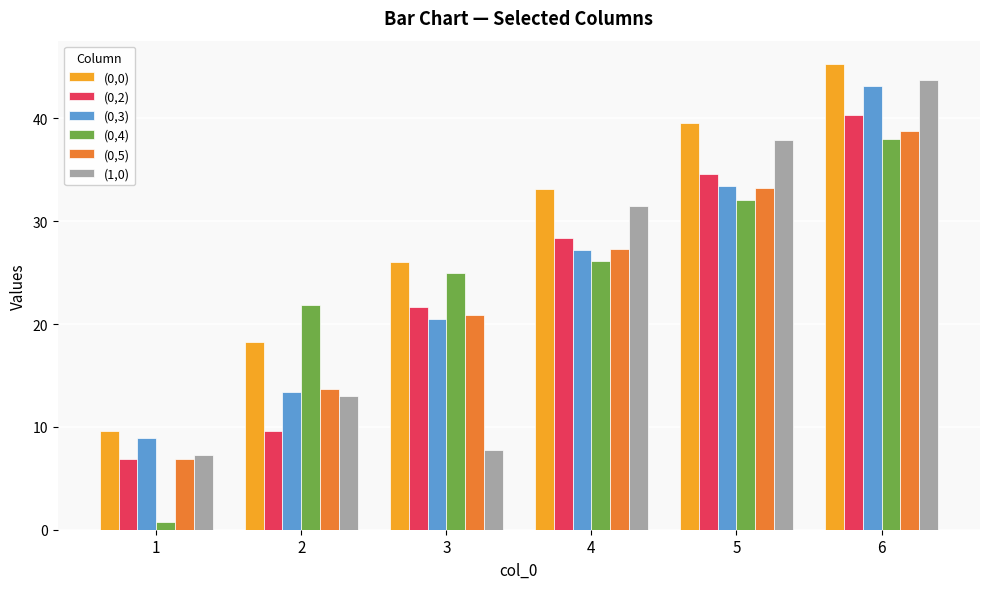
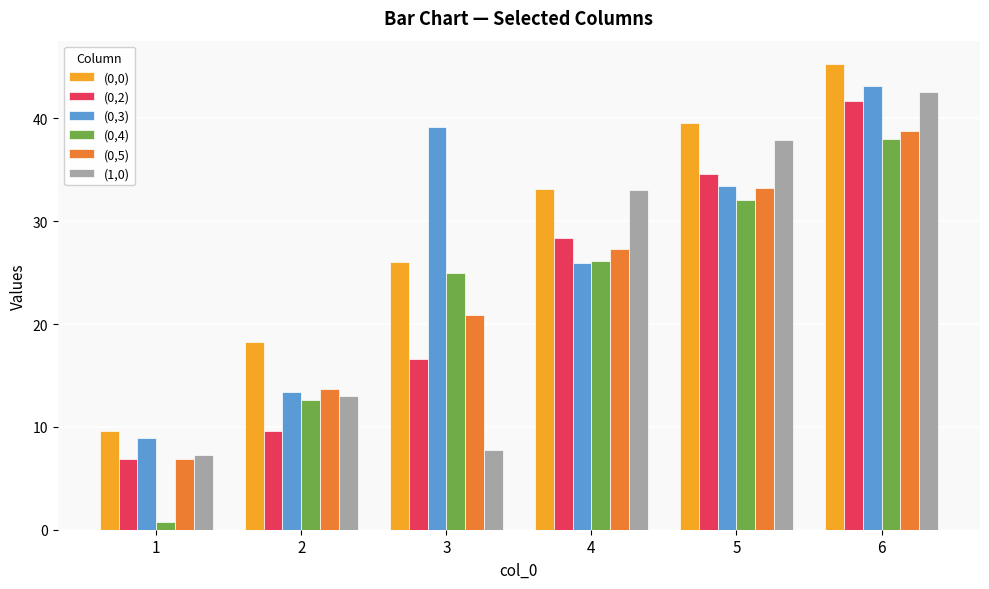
(0,4), 2: 21.8 -> 12.7
(0,2), 3: 21.7 -> 16.6
(0,3), 3: 20.5 -> 39.2
(0,3), 4: 27.2 -> 25.9
(1,0), 4: 31.5 -> 33.0
(0,2), 6: 40.4 -> 41.7
(1,0), 6: 43.7 -> 42.5
